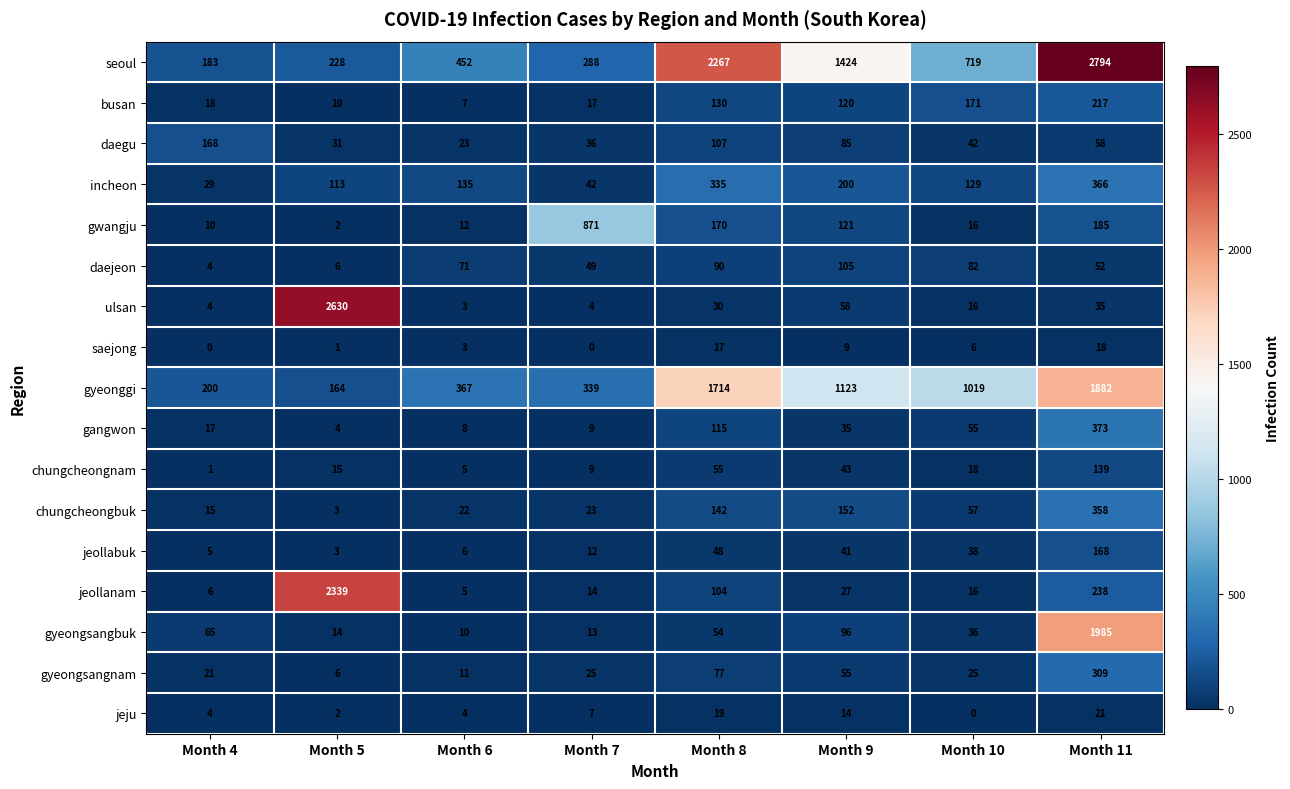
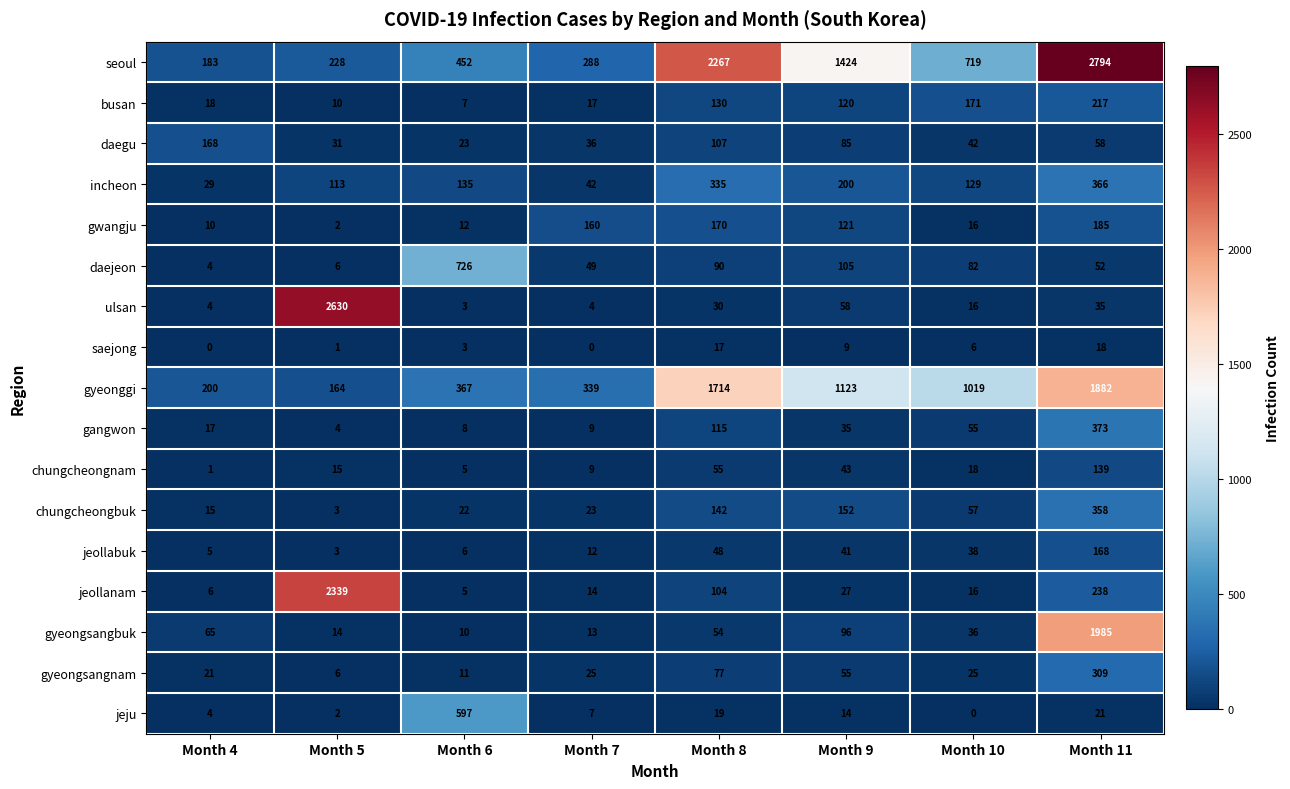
gwangju, Month 7: 871 -> 160
daejeon, Month 6: 71 -> 726
jeju, Month 6: 4 -> 597
